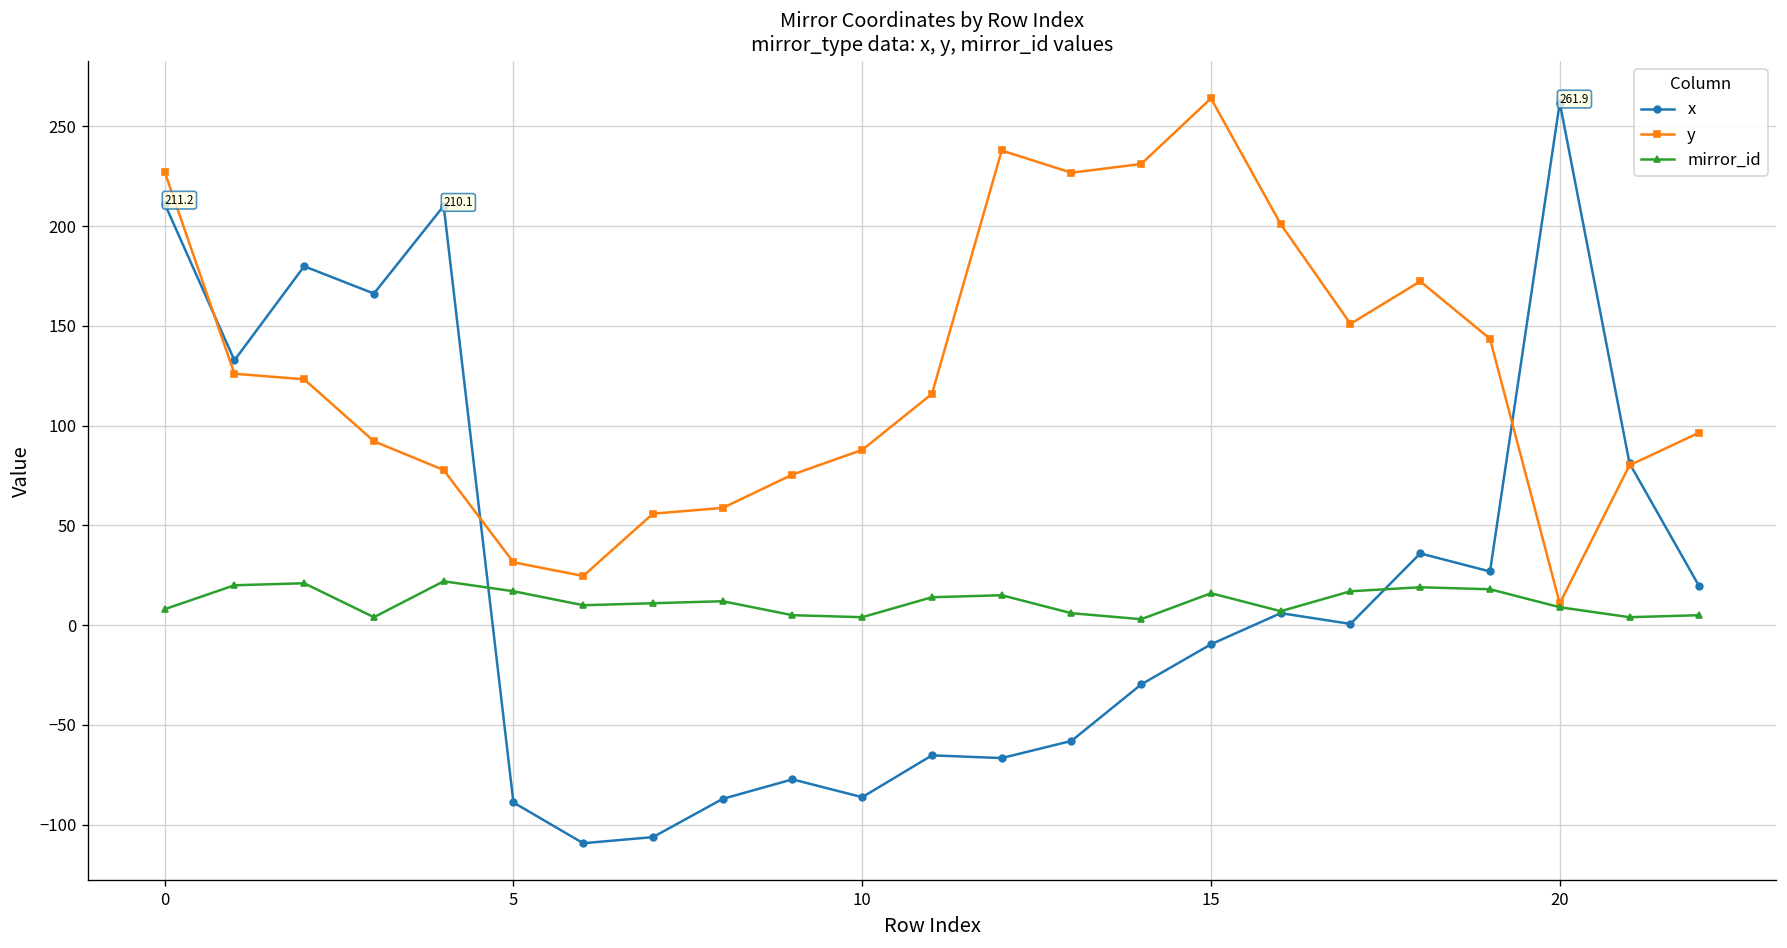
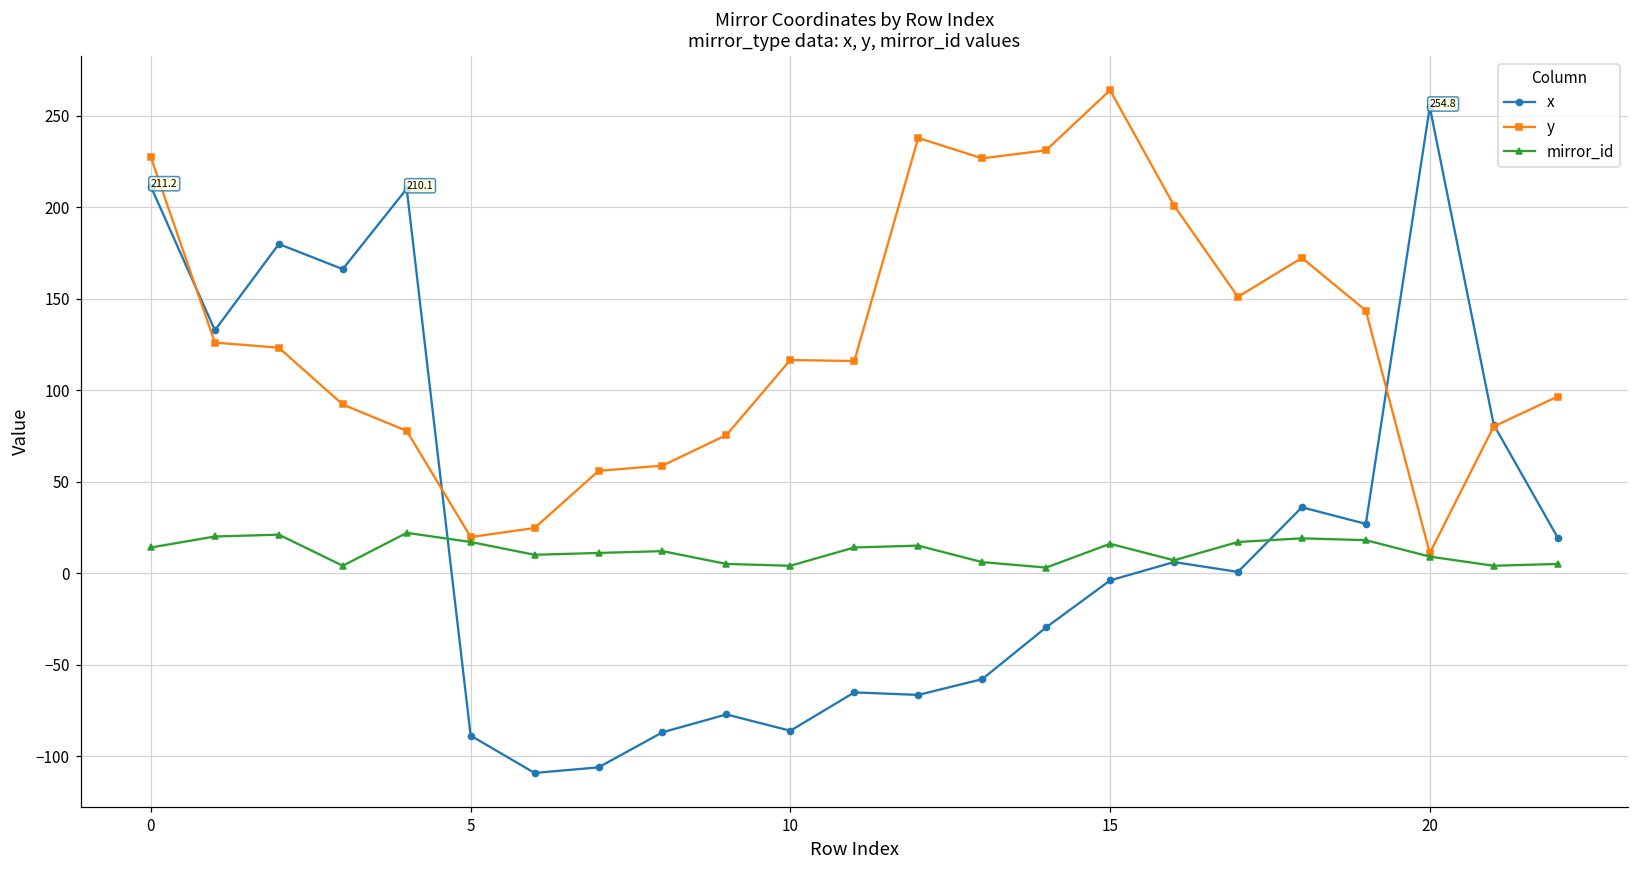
mirror_id, 0: 8 -> 14
y, 5: 32 -> 20
y, 10: 88 -> 116
x, 15: -10 -> -4
x, 20: 261.9 -> 254.8
